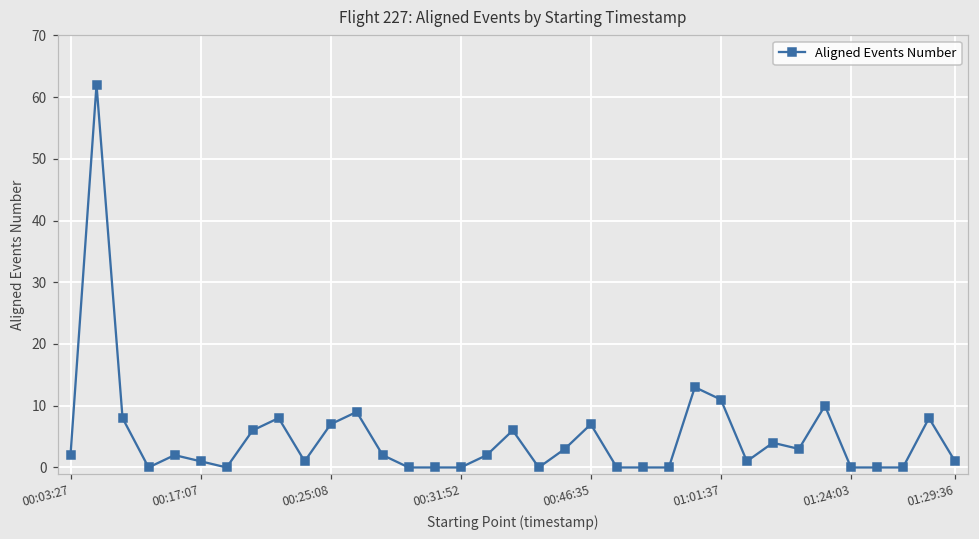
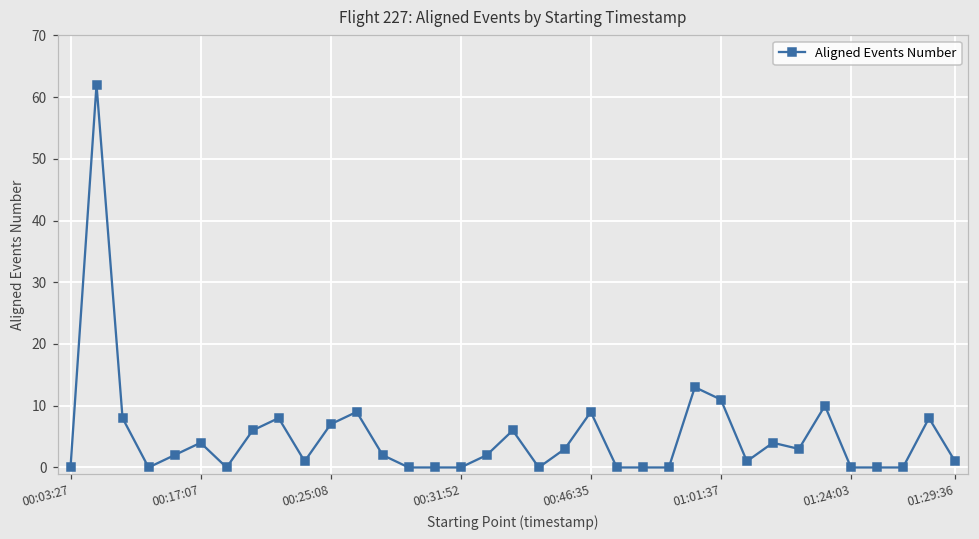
00:03:27: 2 -> 0
00:17:07: 1 -> 4
00:46:35: 7 -> 9
